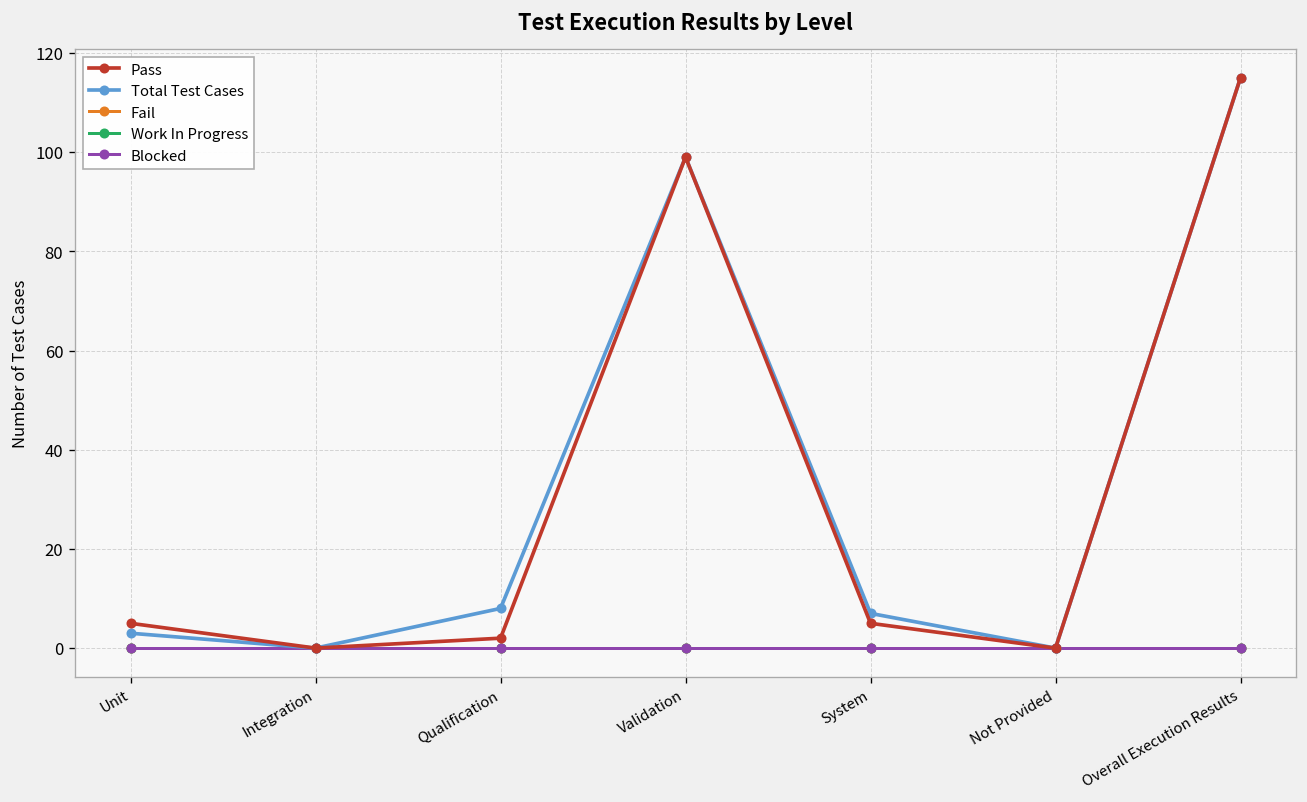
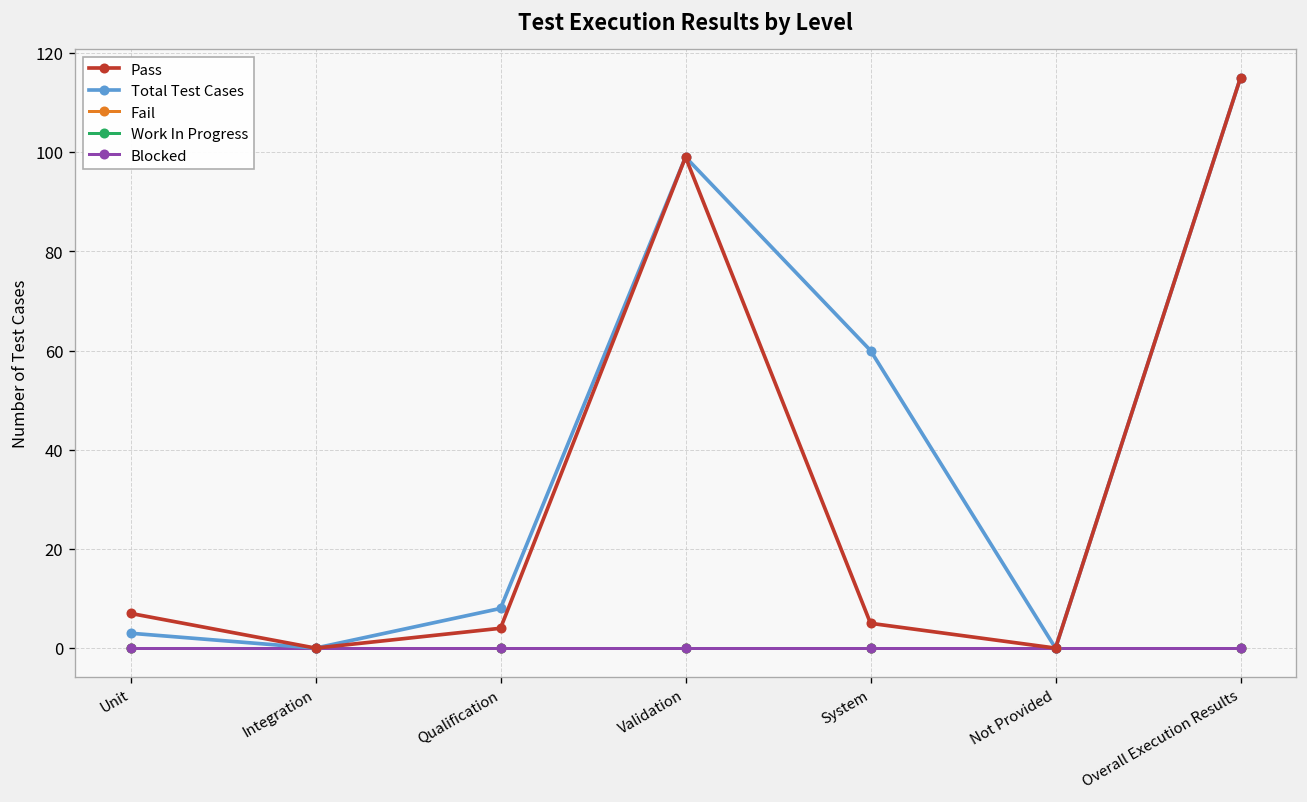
Pass, Unit: 5 -> 7
Pass, Qualification: 2 -> 4
Total Test Cases, System: 7 -> 60
